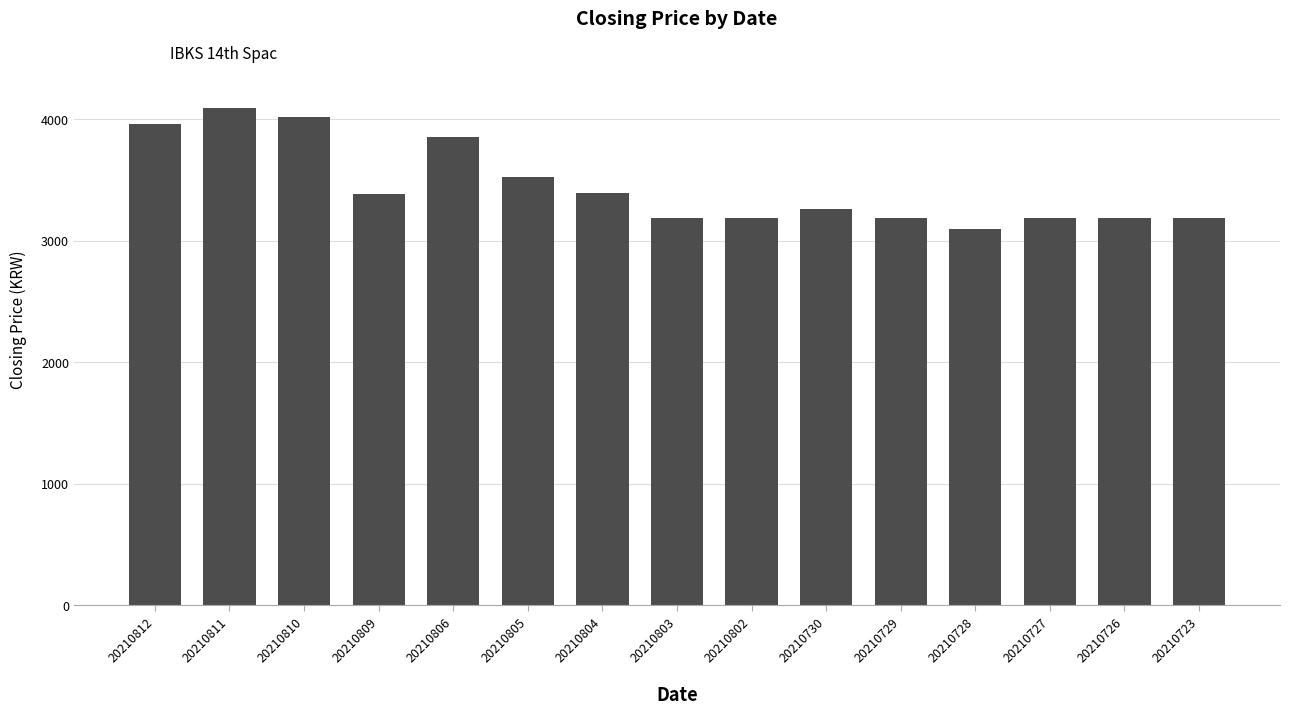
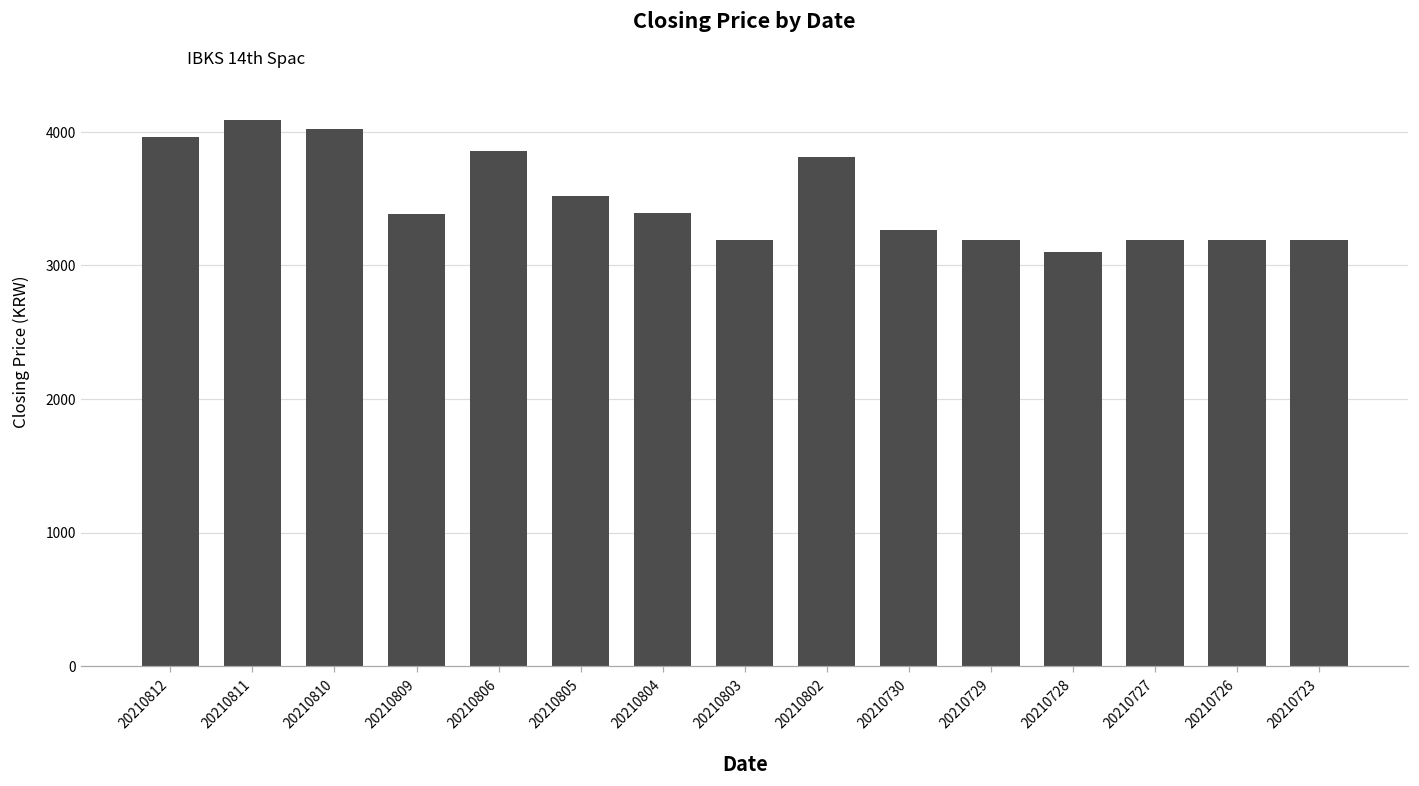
20210802: 3190 -> 3810
